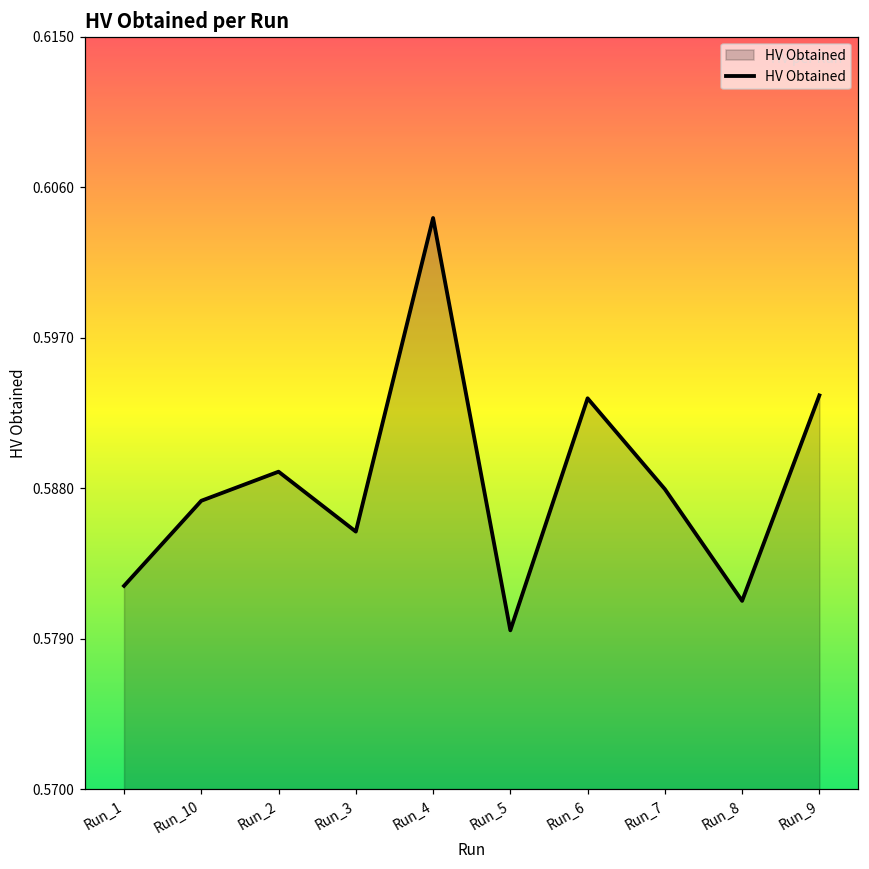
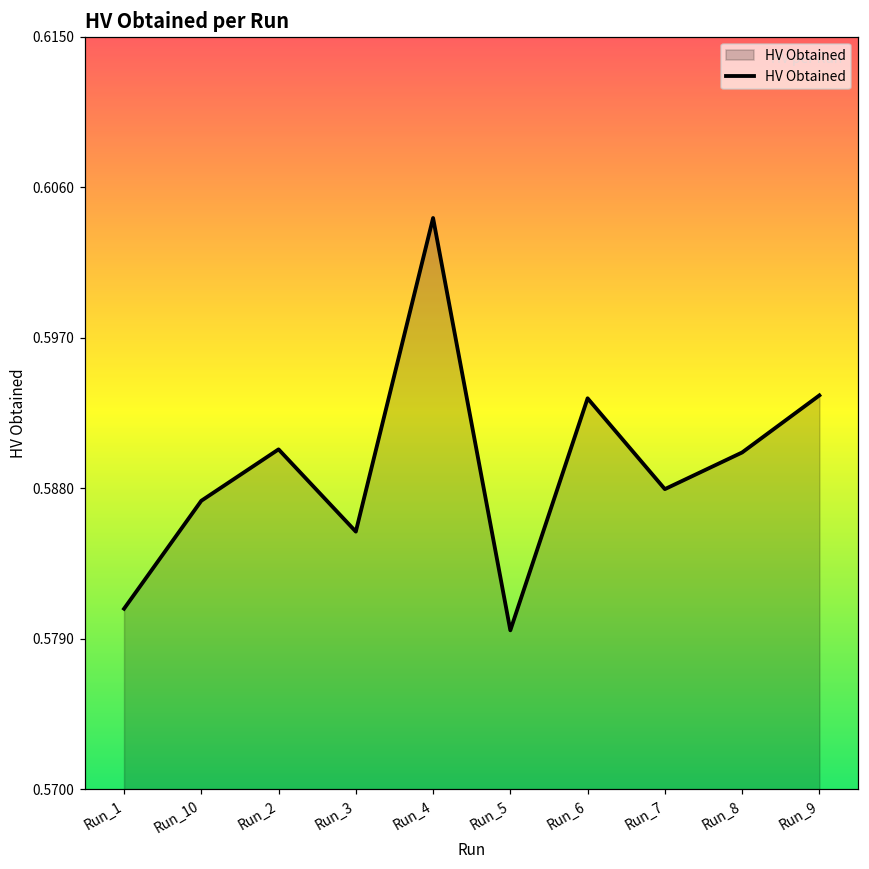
Run_1: 0.5822 -> 0.5808
Run_2: 0.5890 -> 0.5903
Run_8: 0.5813 -> 0.5901
